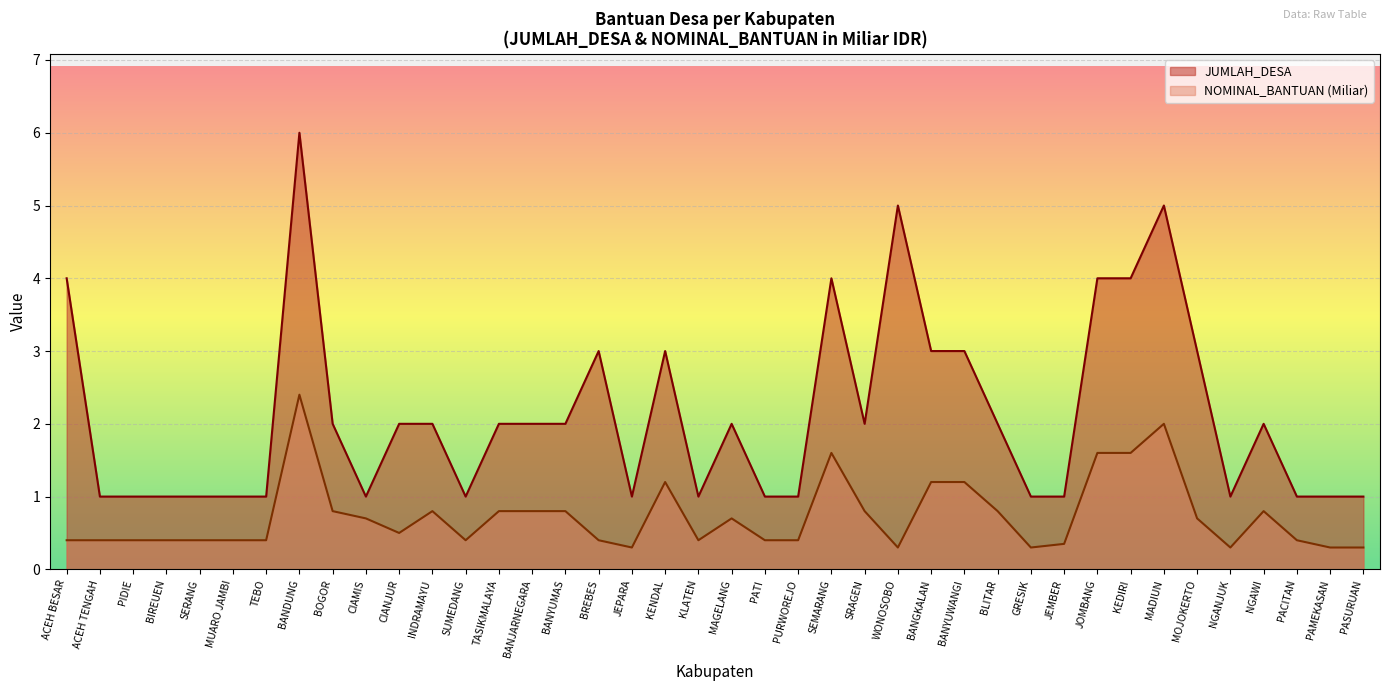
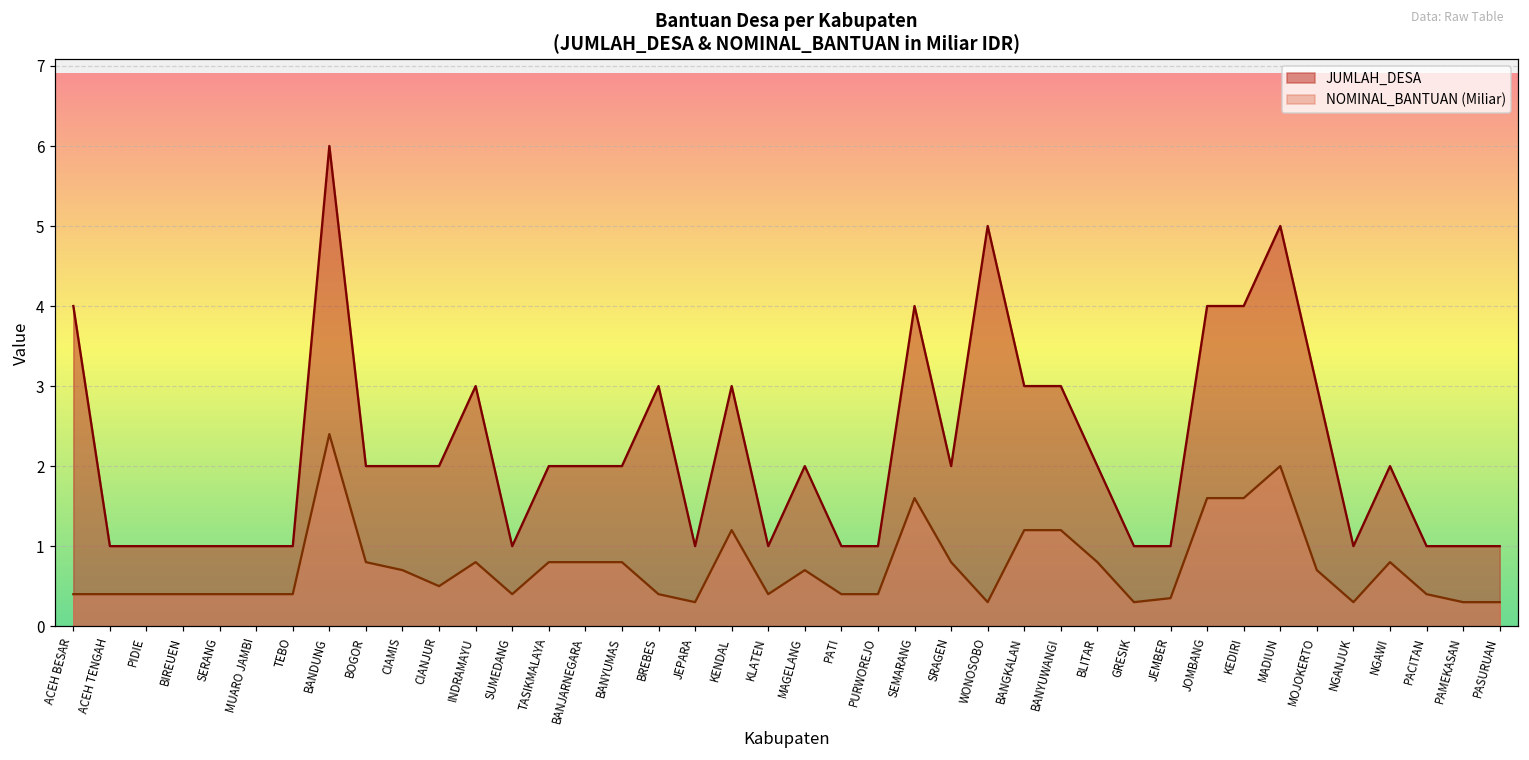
JUMLAH_DESA, CIAMIS: 1 -> 2
JUMLAH_DESA, INDRAMAYU: 2 -> 3
